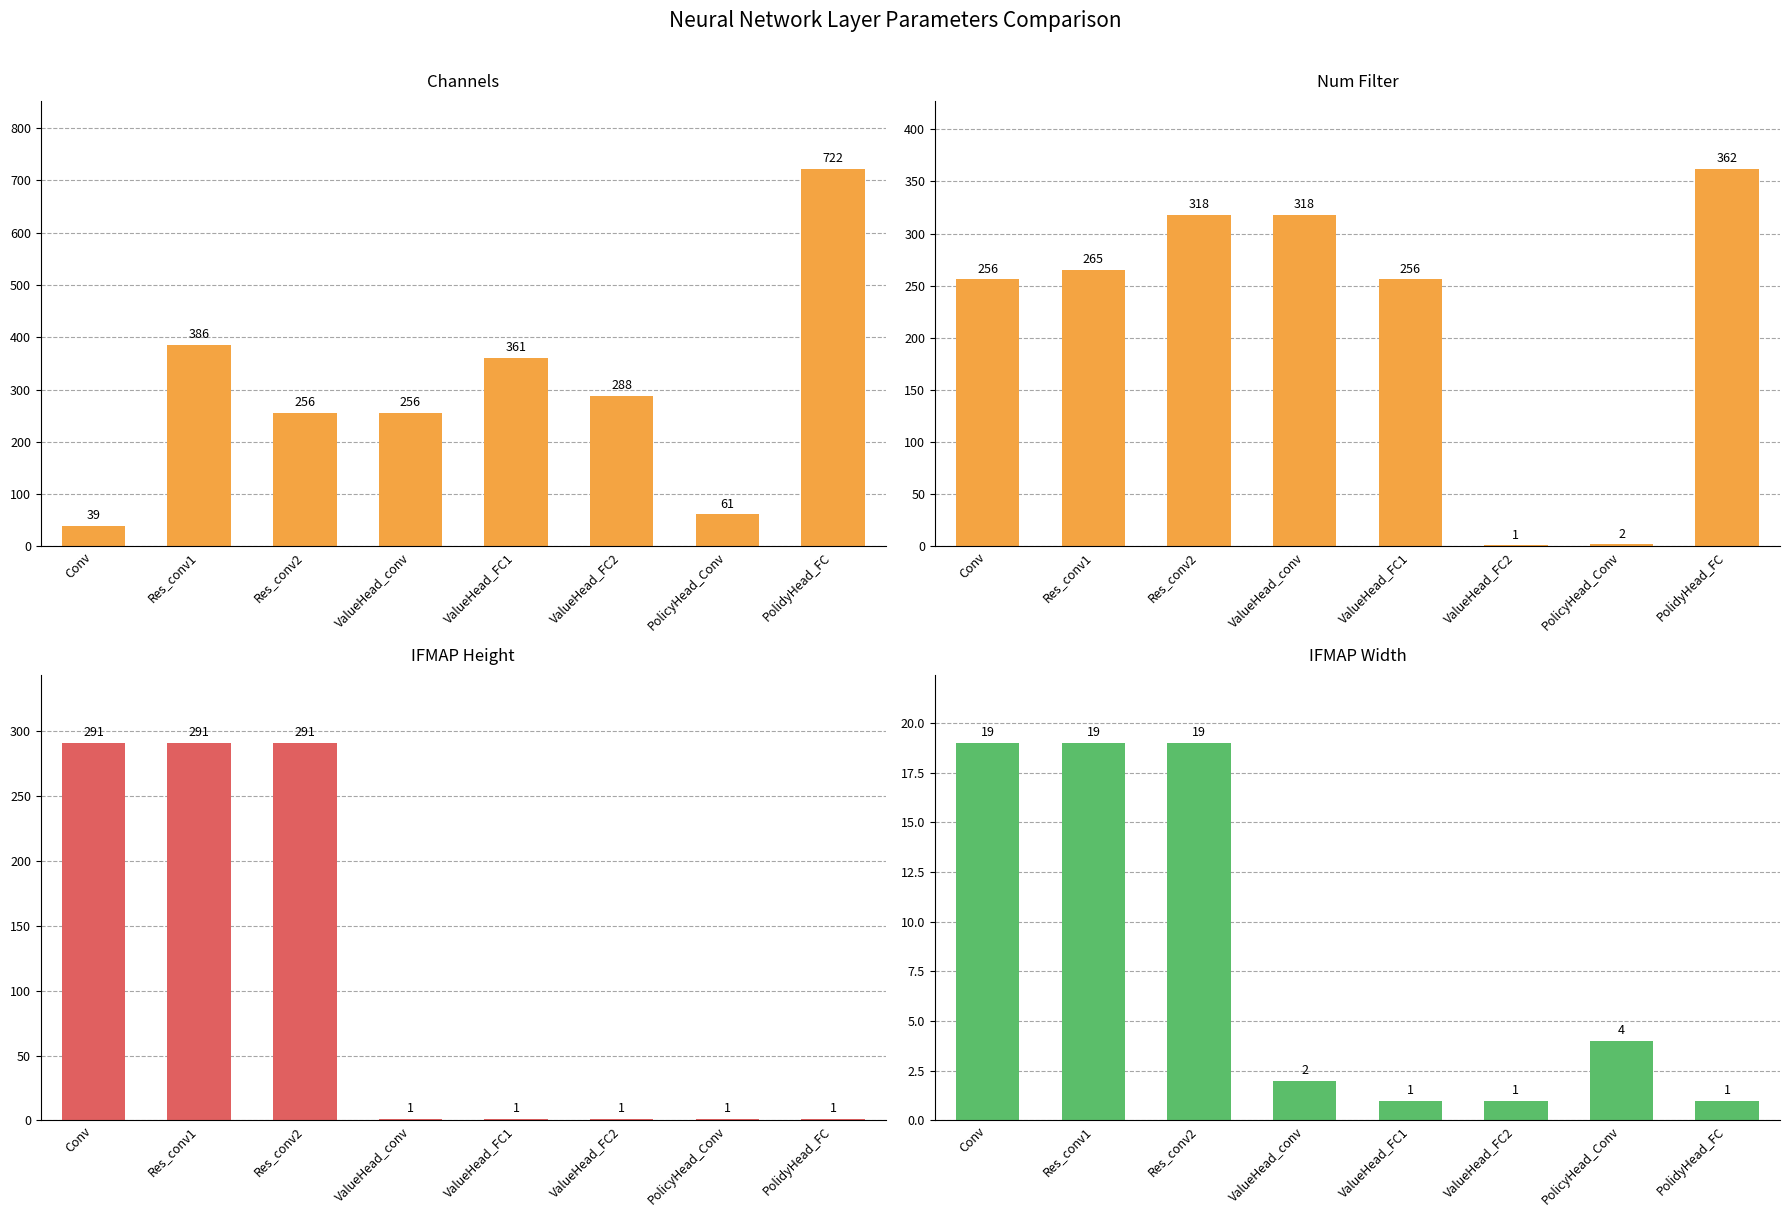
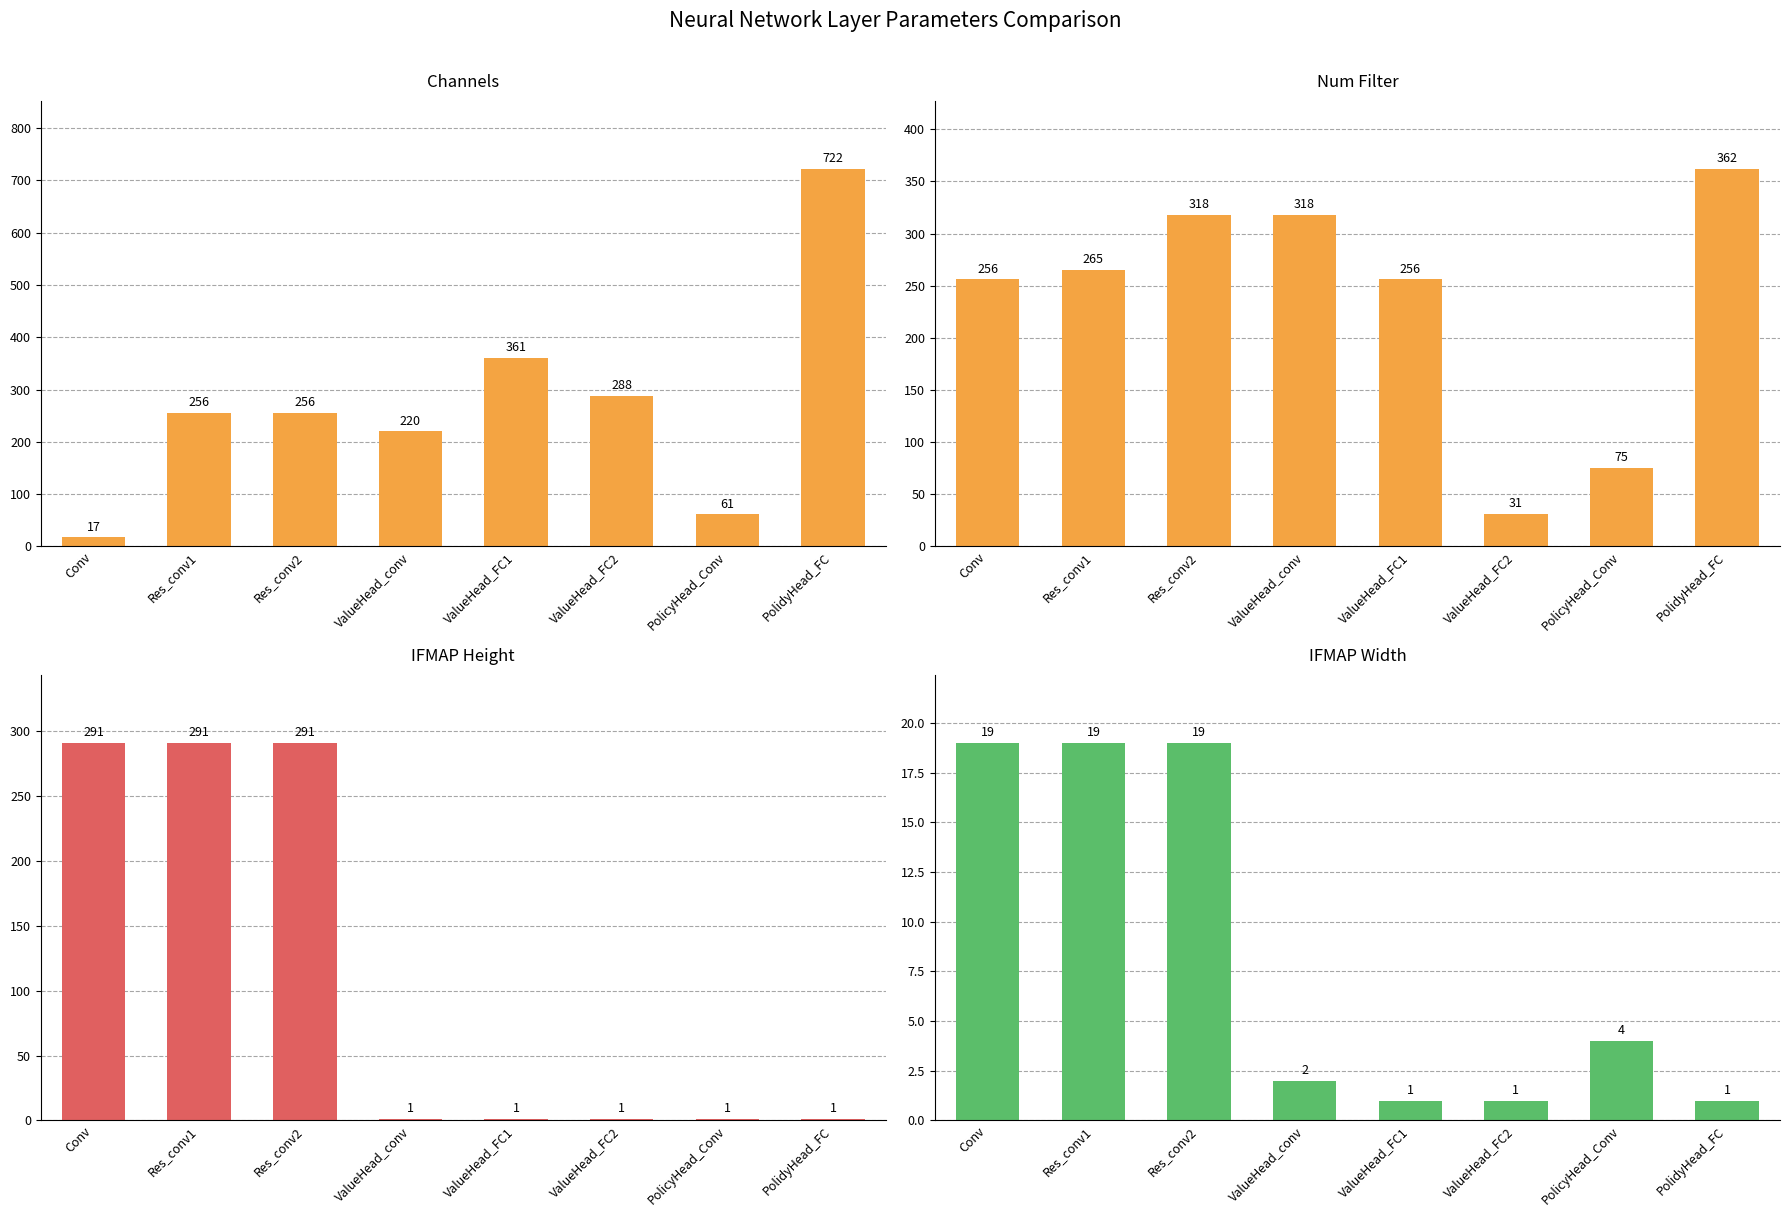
Channels, Conv: 39 -> 17
Channels, Res_conv1: 386 -> 256
Channels, ValueHead_conv: 256 -> 220
Num Filter, ValueHead_FC2: 1 -> 31
Num Filter, PolicyHead_Conv: 2 -> 75
